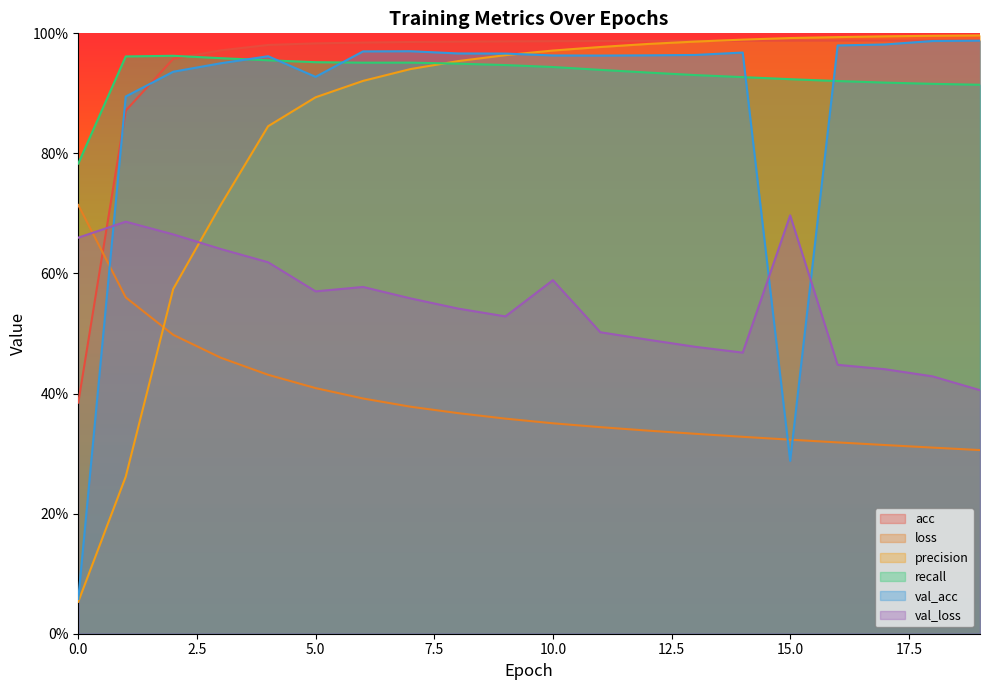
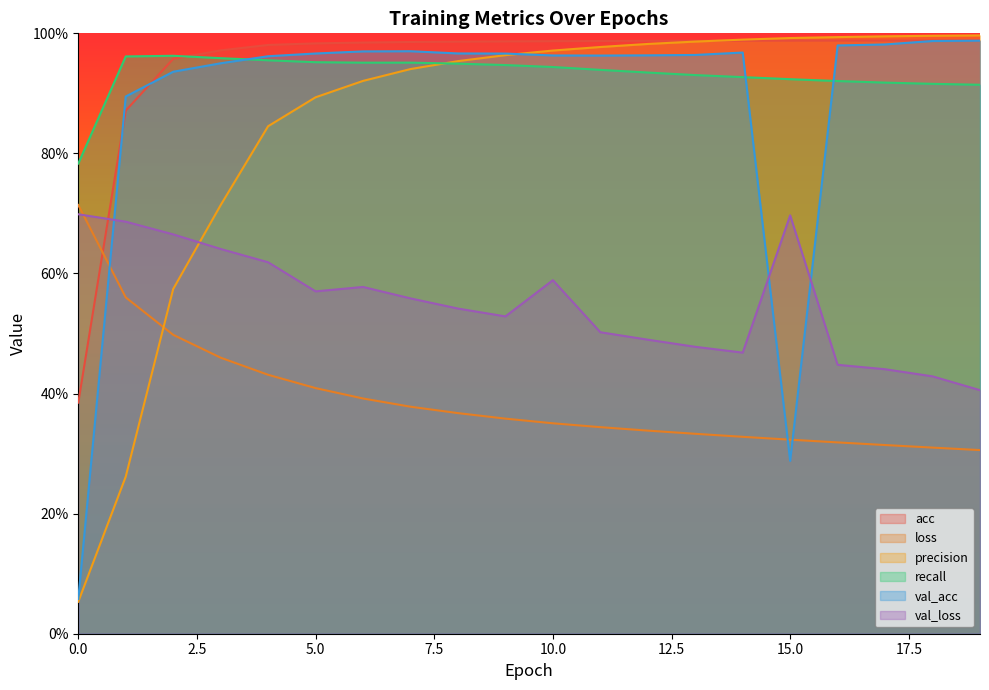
val_loss, 0.0: 66% -> 70%
val_acc, 5.0: 93% -> 97%
